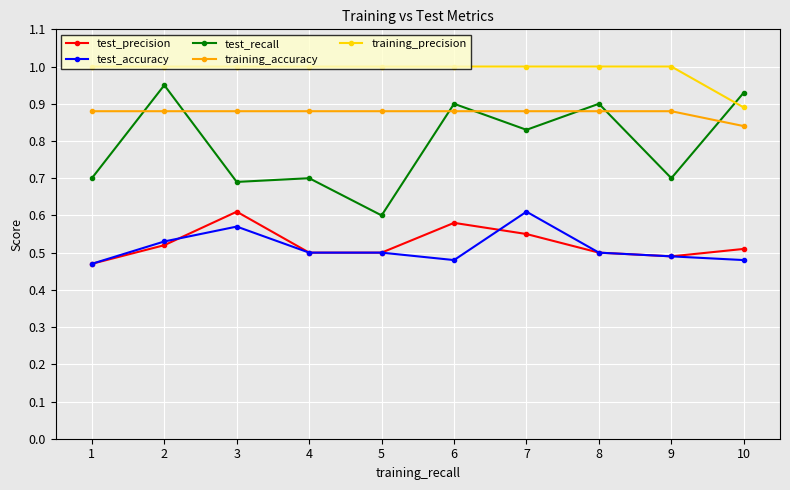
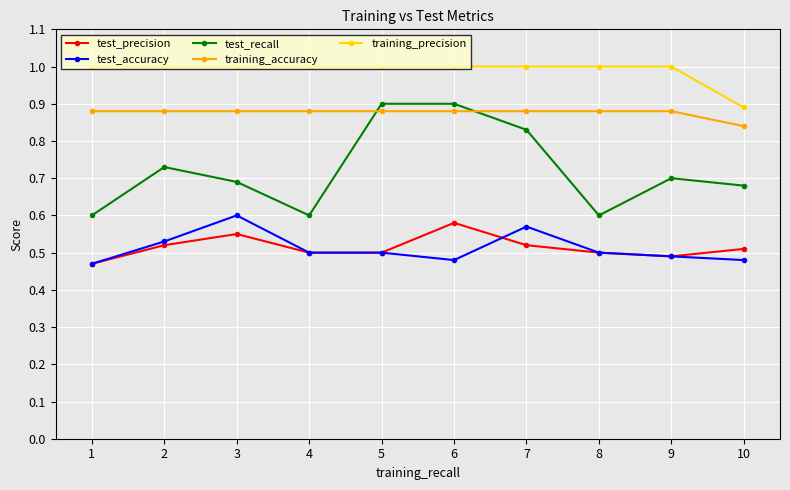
test_recall, 1: 0.7 -> 0.6
test_recall, 2: 0.95 -> 0.73
test_precision, 3: 0.61 -> 0.55
test_accuracy, 3: 0.57 -> 0.60
test_recall, 4: 0.7 -> 0.6
test_recall, 5: 0.6 -> 0.9
test_precision, 7: 0.55 -> 0.52
test_accuracy, 7: 0.61 -> 0.57
test_recall, 8: 0.9 -> 0.6
test_recall, 10: 0.93 -> 0.68
